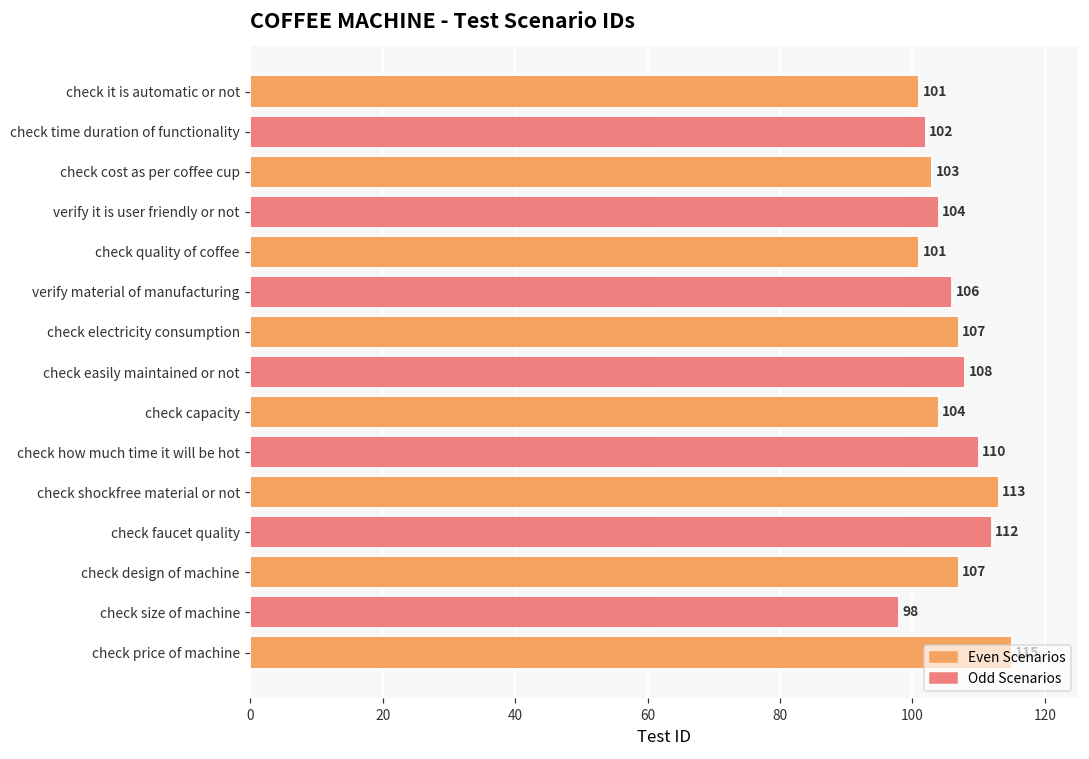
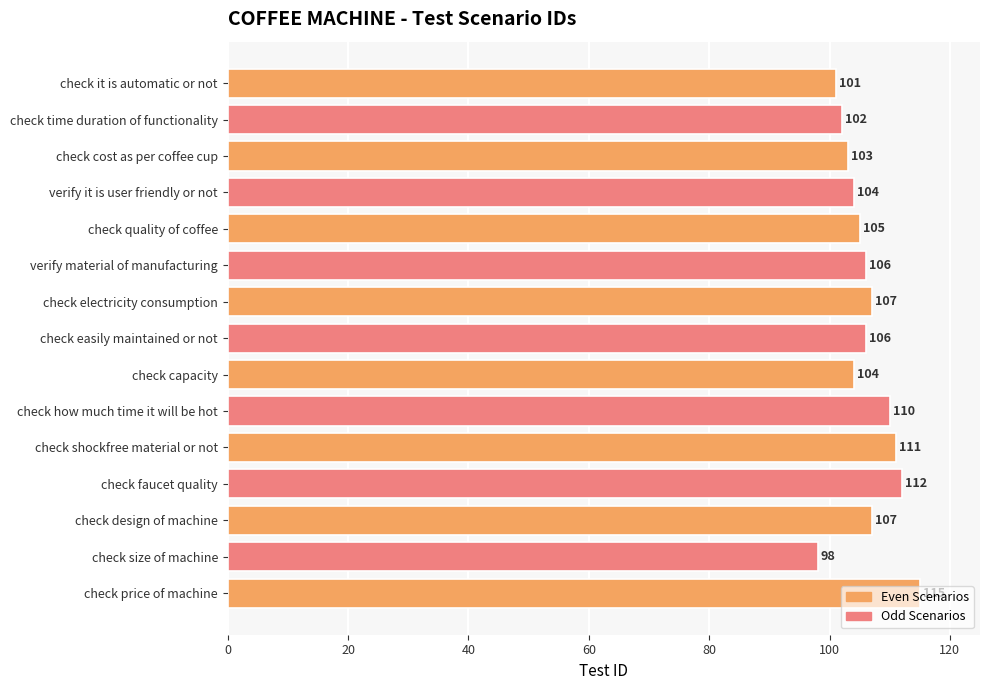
check quality of coffee: 101 -> 105
check easily maintained or not: 108 -> 106
check shockfree material or not: 113 -> 111
